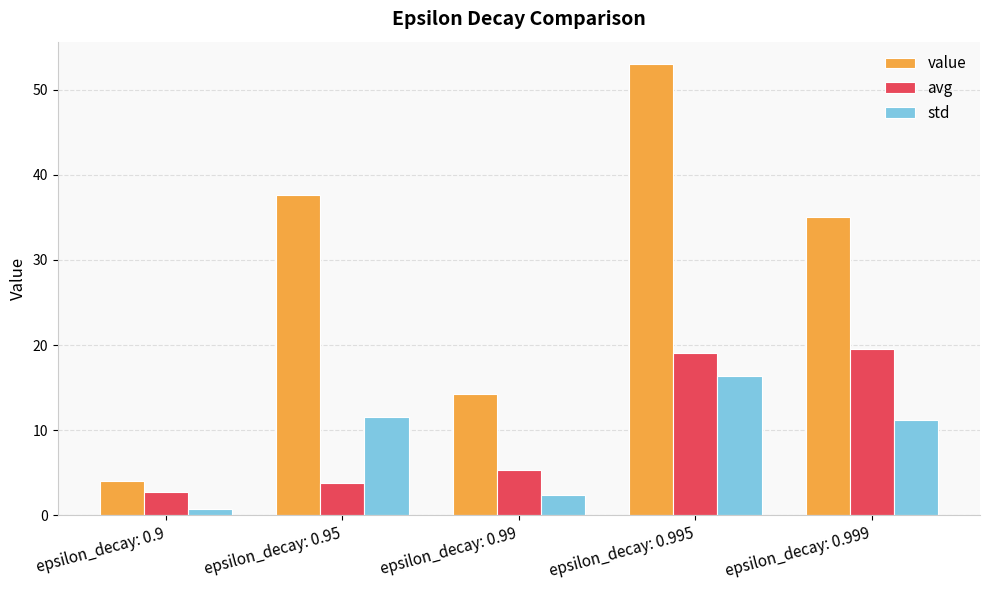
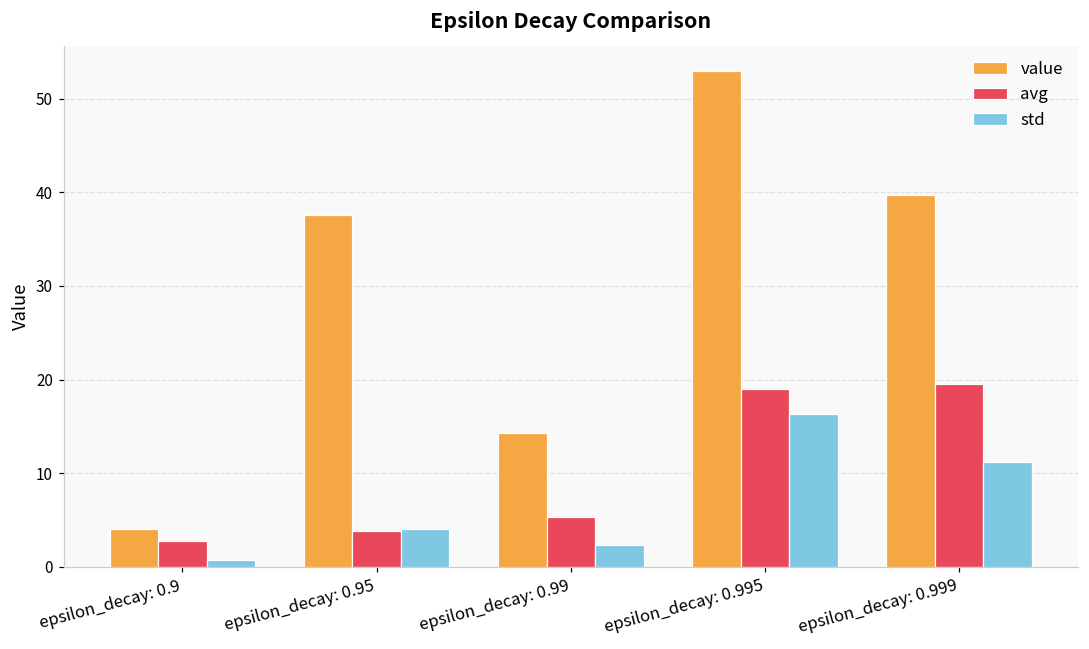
std, epsilon_decay: 0.95: 12 -> 4
value, epsilon_decay: 0.999: 35 -> 40
